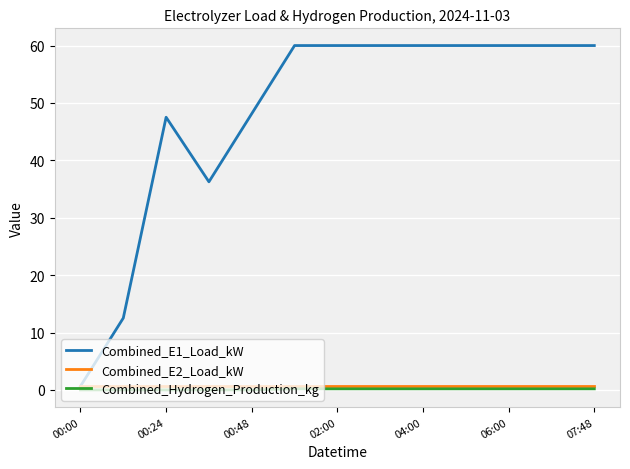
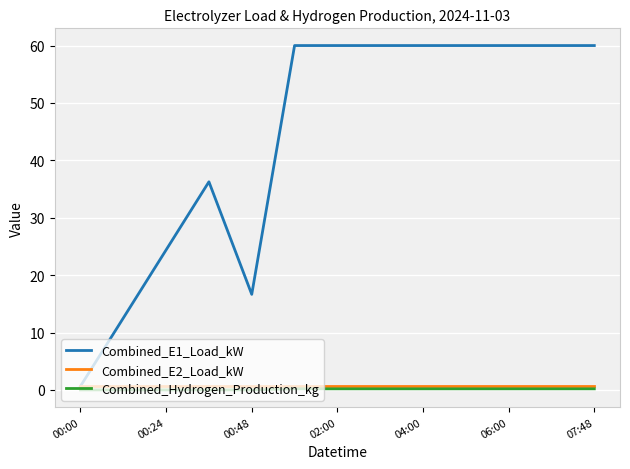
Combined_E1_Load_kW, 00:24: 48 -> 24
Combined_E1_Load_kW, 00:48: 48 -> 17
